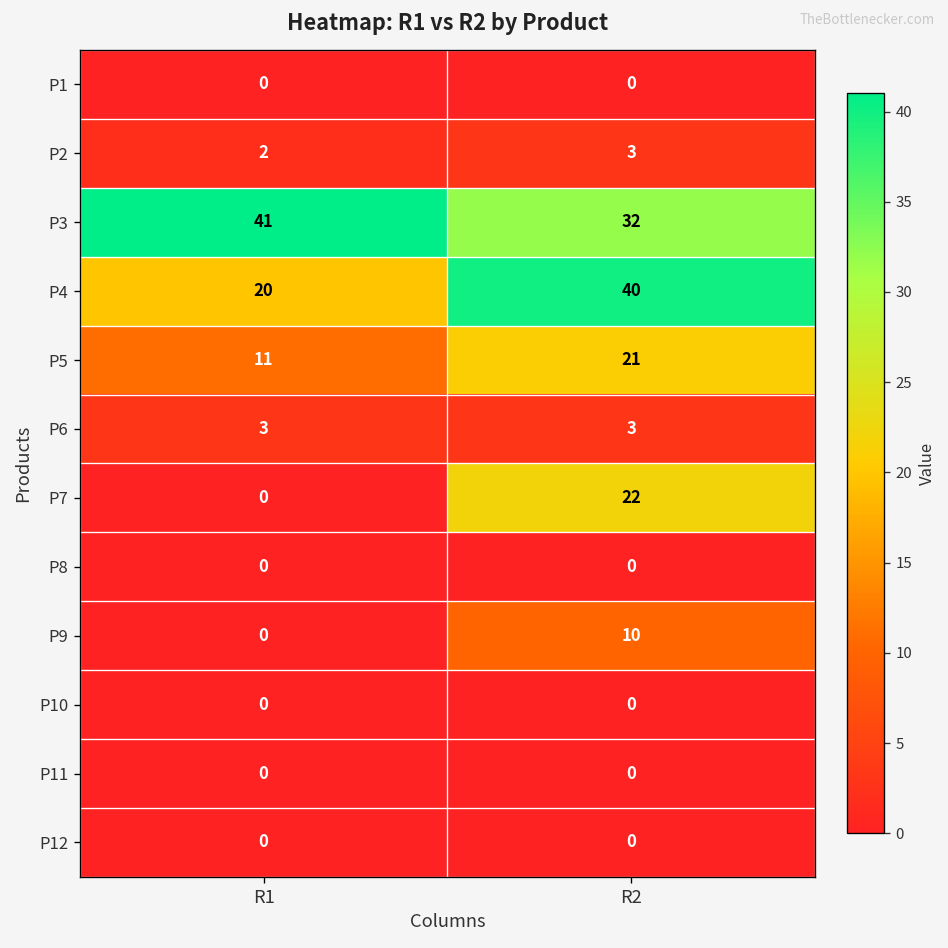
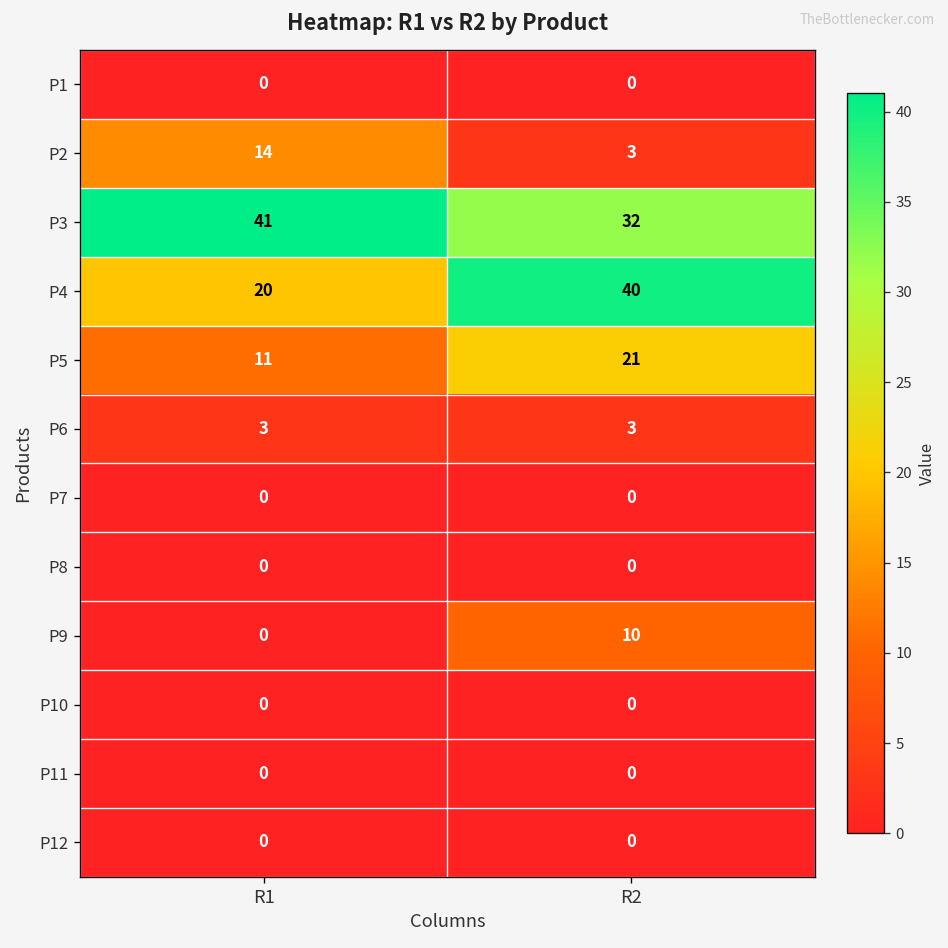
P2, R1: 2 -> 14
P7, R2: 22 -> 0
